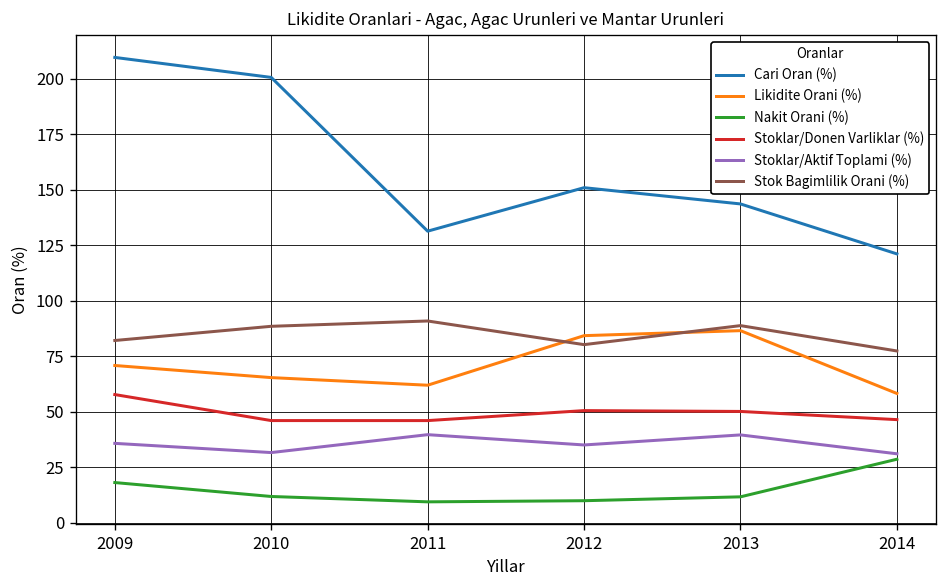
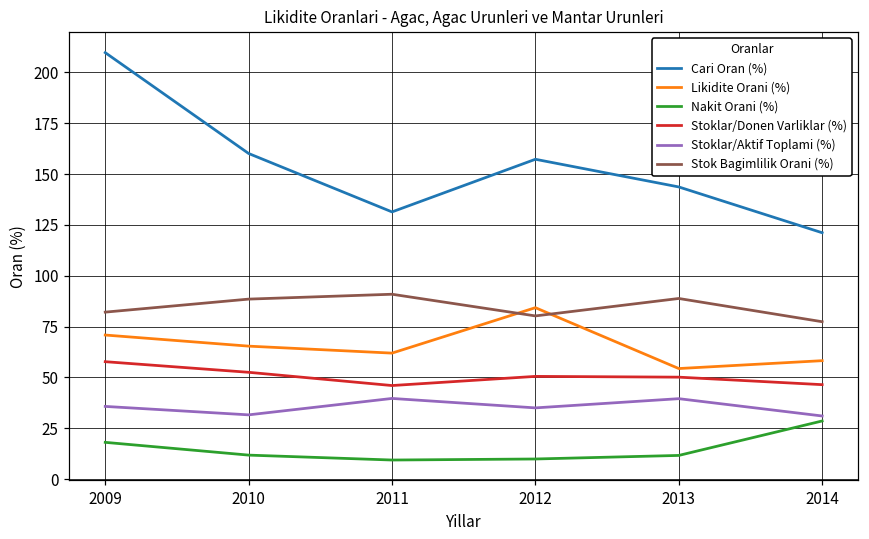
Cari Oran (%), 2010: 201 -> 160
Stoklar/Donen Varliklar (%), 2010: 46 -> 52
Cari Oran (%), 2012: 151 -> 157
Likidite Orani (%), 2013: 87 -> 54
